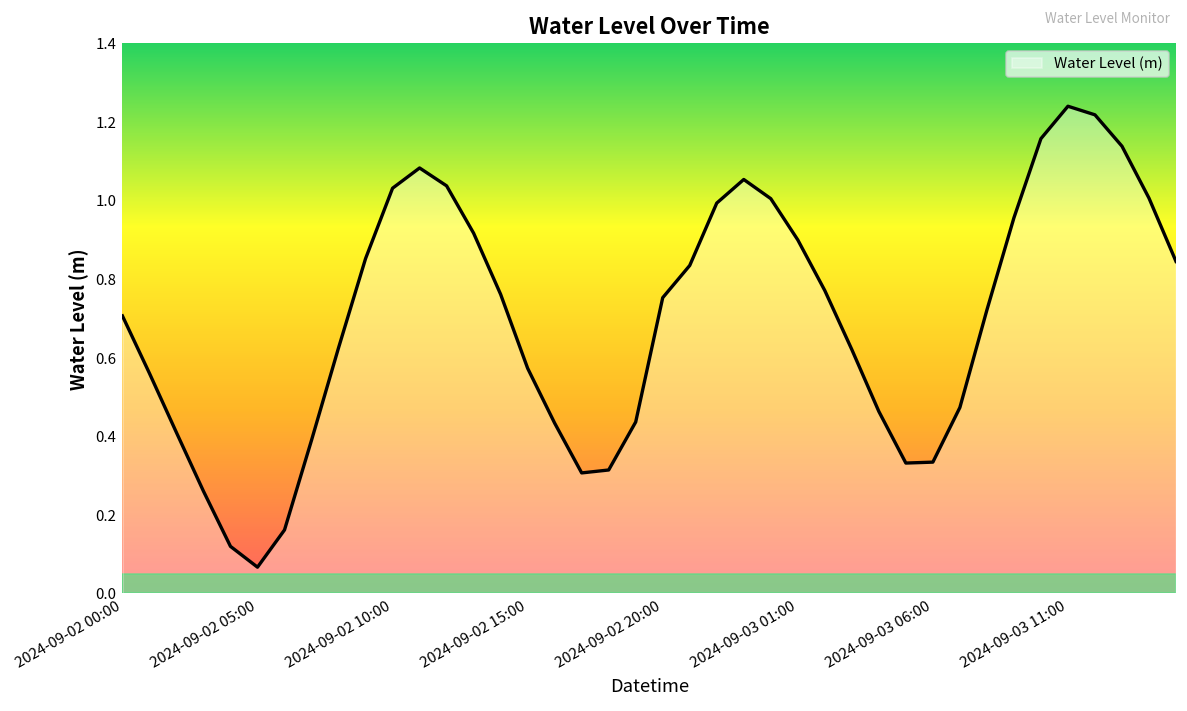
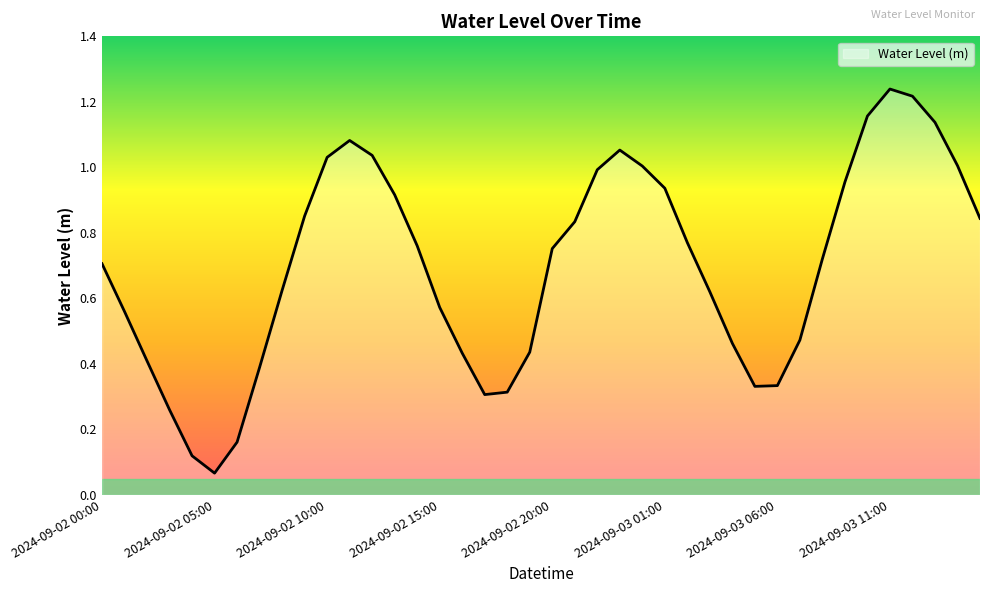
2024-09-03 01:00: 0.90 -> 0.94
